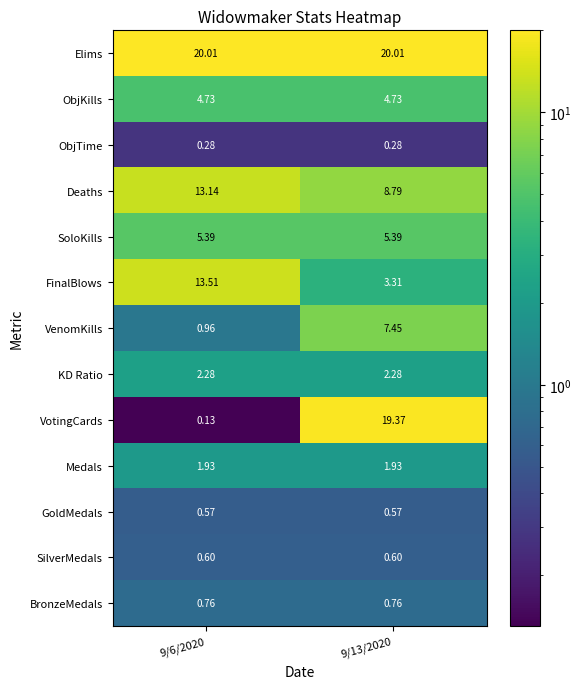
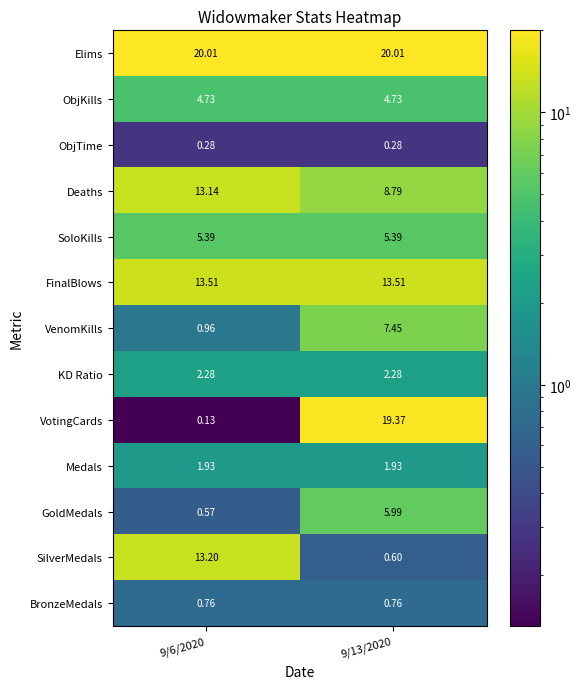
FinalBlows, 9/13/2020: 3.31 -> 13.51
GoldMedals, 9/13/2020: 0.57 -> 5.99
SilverMedals, 9/6/2020: 0.60 -> 13.20
